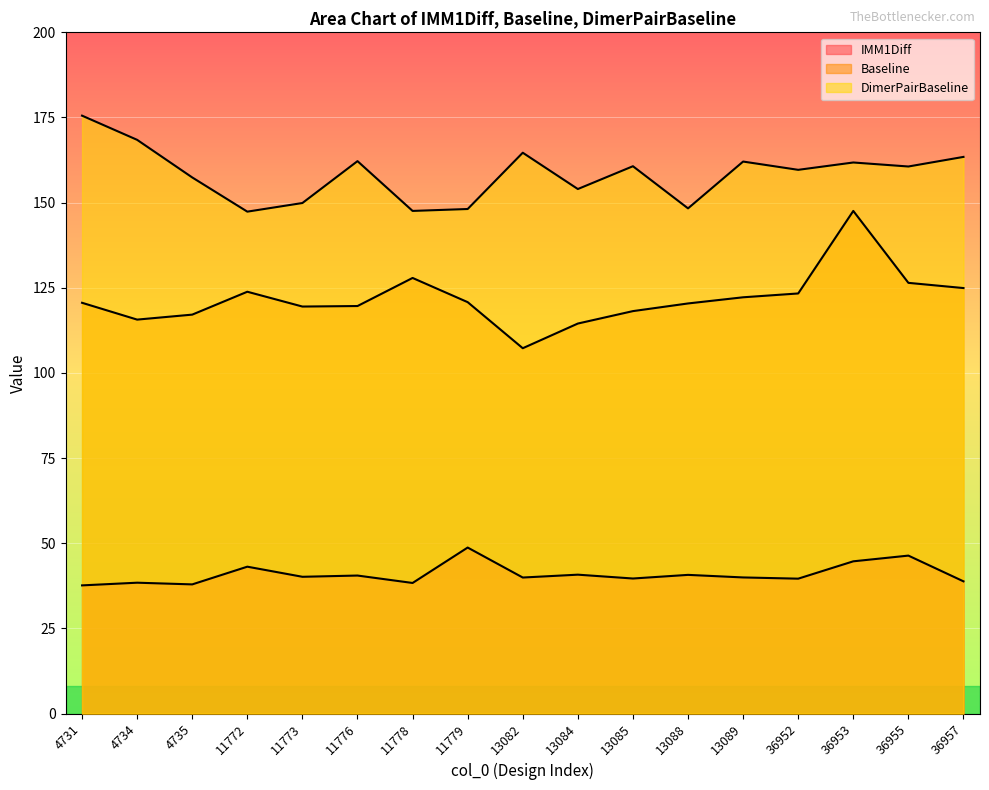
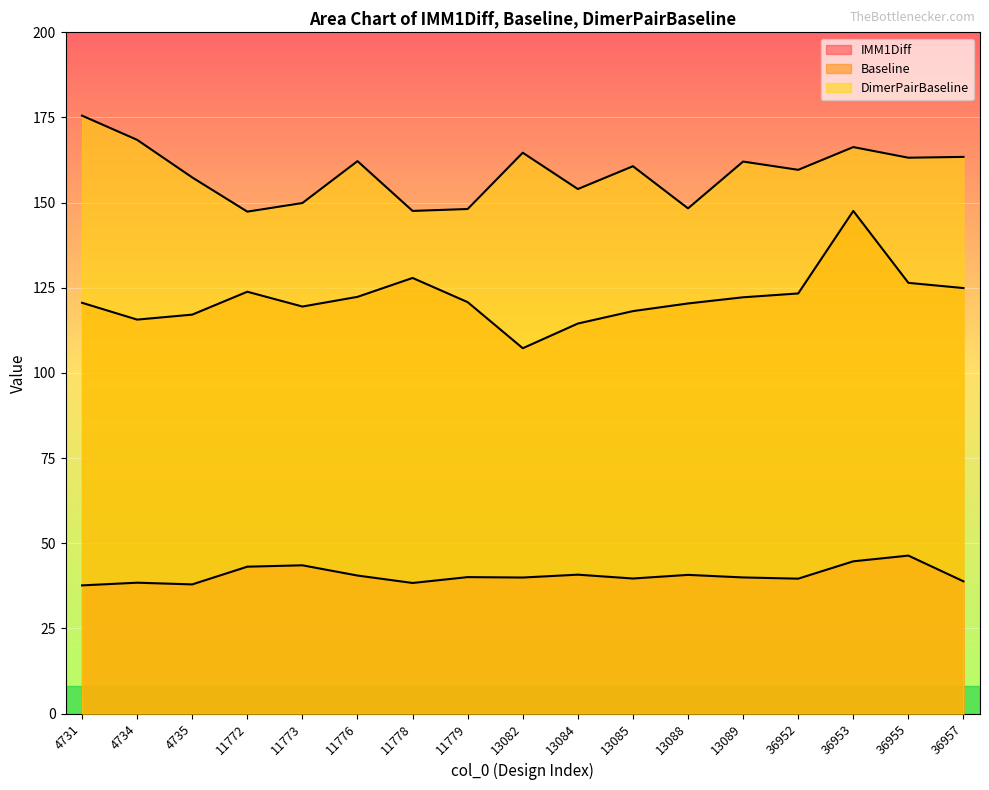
IMM1Diff, 11773: 40 -> 44
Baseline, 11776: 120 -> 122
IMM1Diff, 11779: 49 -> 40
DimerPairBaseline, 36953: 162 -> 166
DimerPairBaseline, 36955: 161 -> 163
